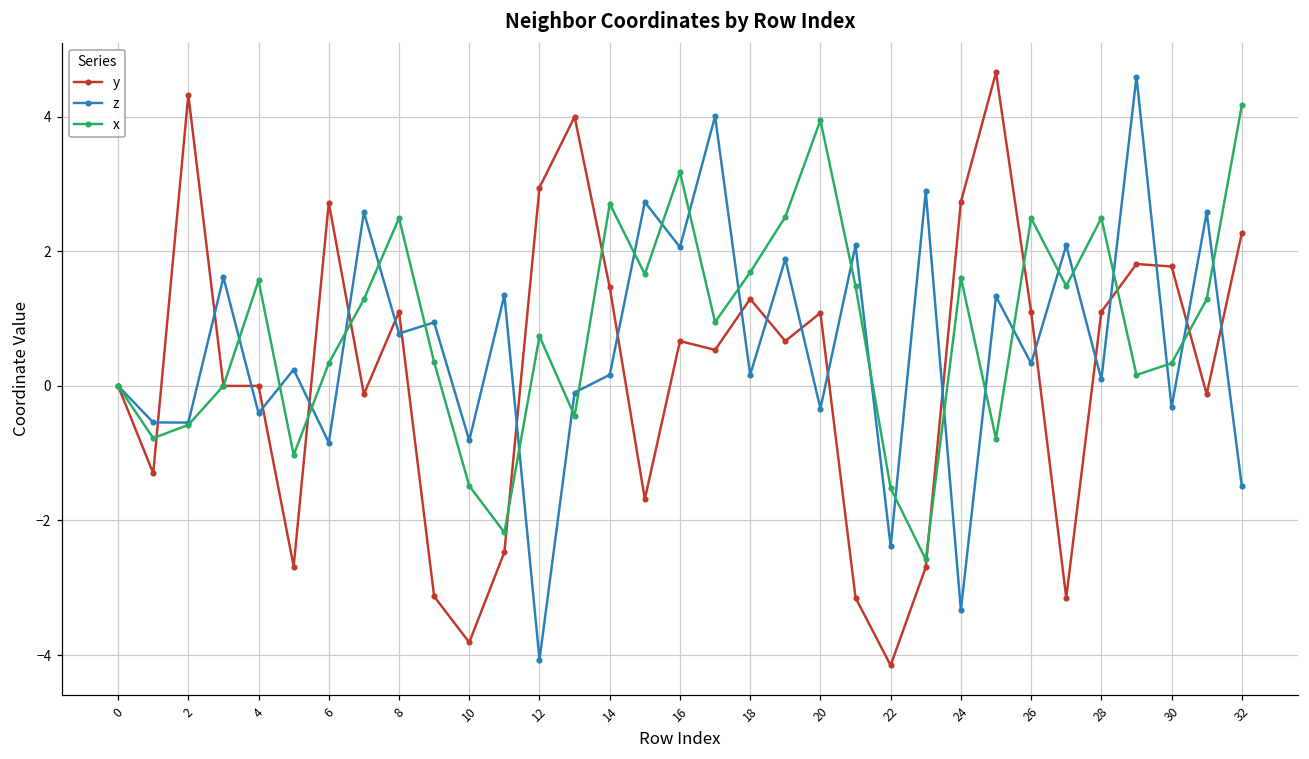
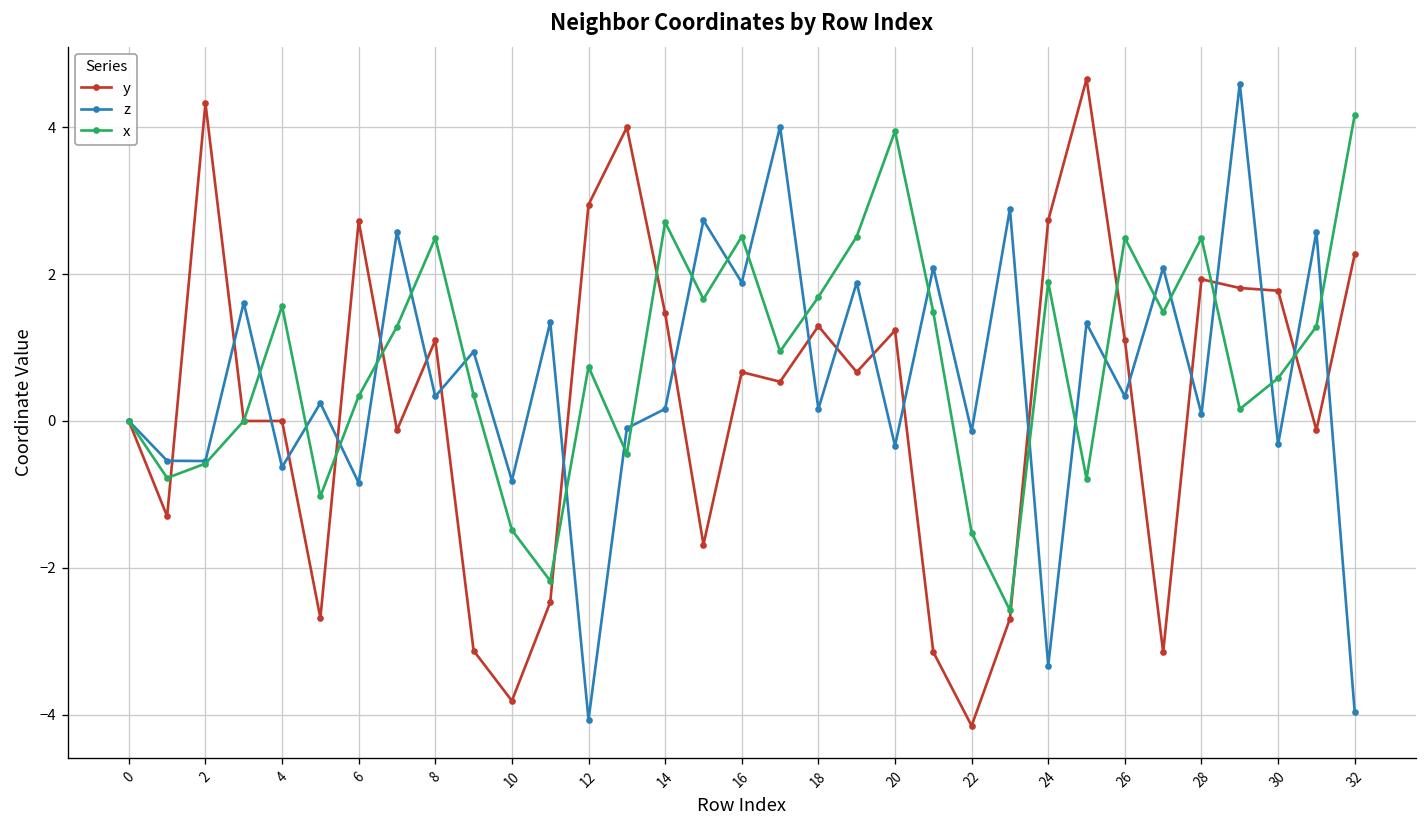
z, 4: -0.4 -> -0.6
z, 8: 0.8 -> 0.3
z, 16: 2.1 -> 1.9
x, 16: 3.2 -> 2.5
y, 20: 1.1 -> 1.2
z, 22: -2.4 -> -0.1
x, 24: 1.6 -> 1.9
y, 28: 1.1 -> 1.9
x, 30: 0.3 -> 0.6
z, 32: -1.5 -> -4.0
